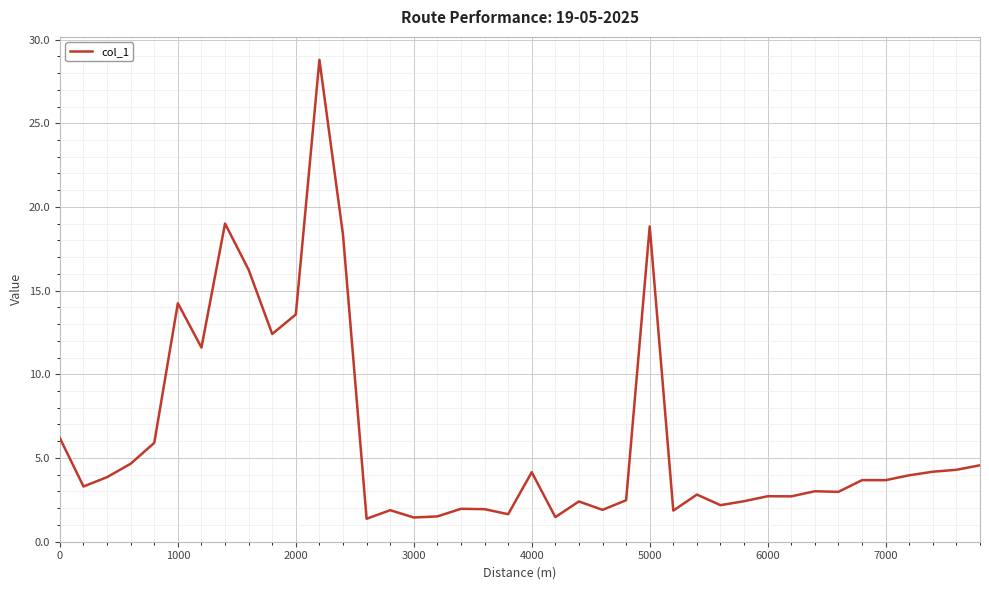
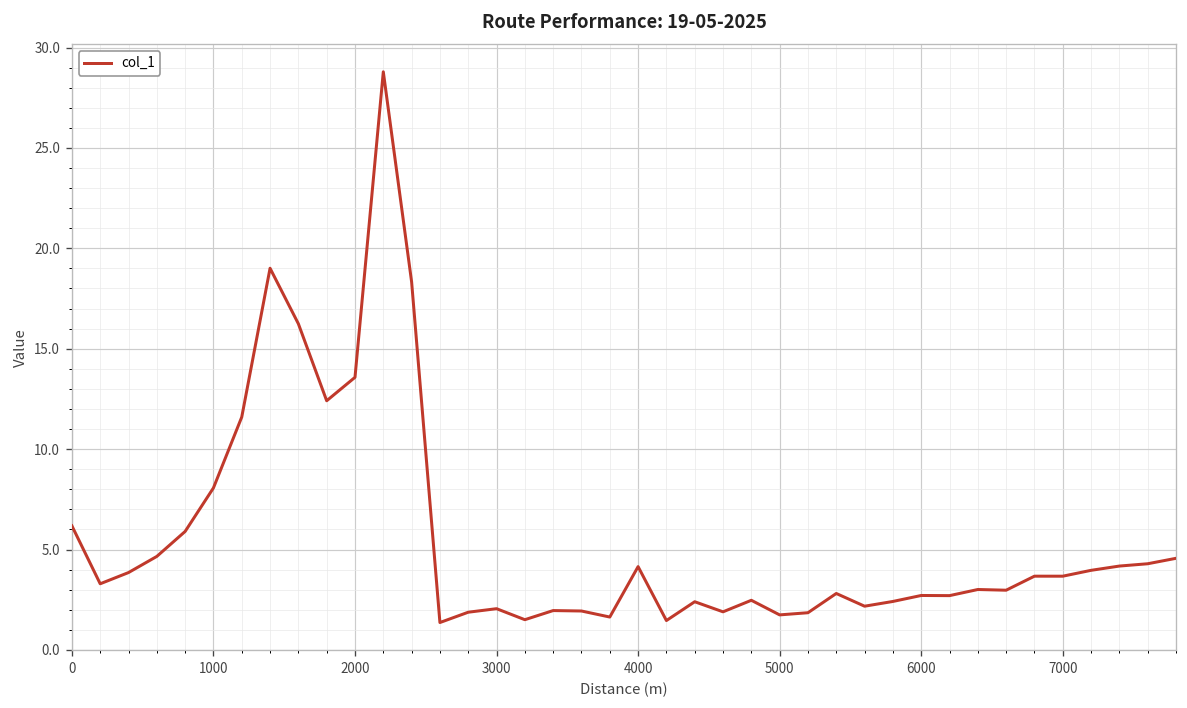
1000: 14.2 -> 8.1
3000: 1.4 -> 2.1
5000: 18.8 -> 1.7
